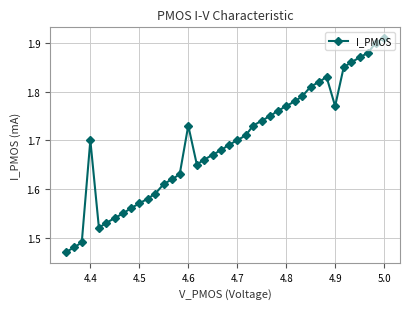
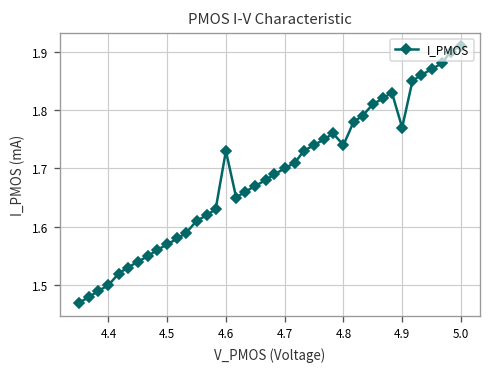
4.4: 1.70 -> 1.50
4.8: 1.77 -> 1.74
